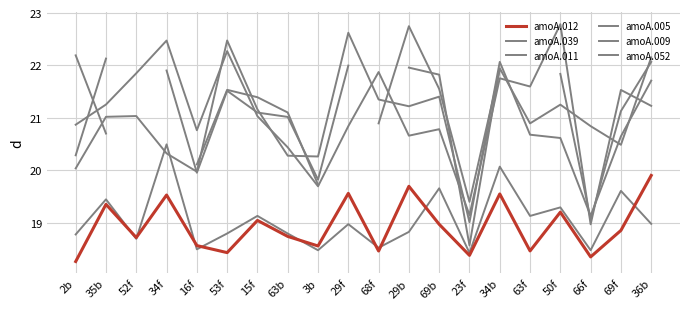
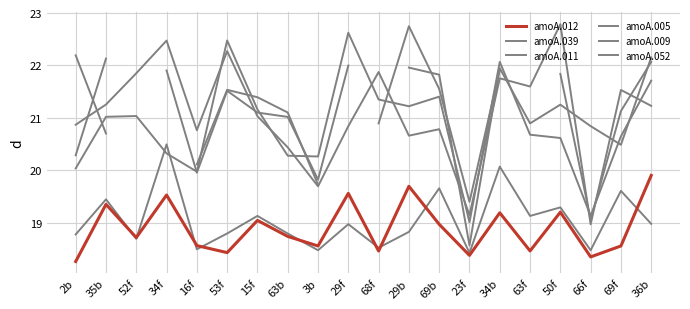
amoA.012, 34b: 19.5 -> 19.2
amoA.012, 69f: 18.9 -> 18.6
